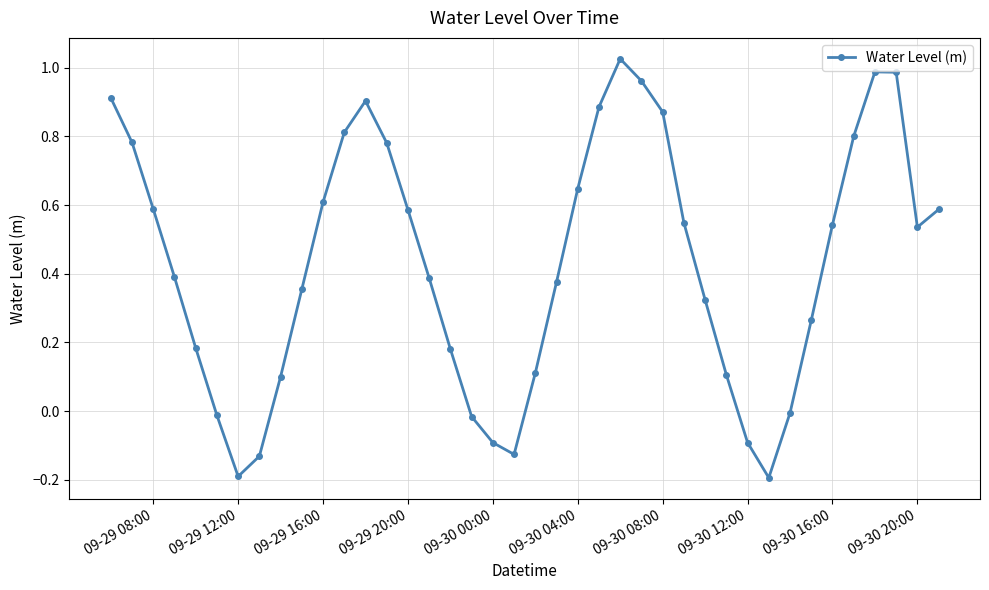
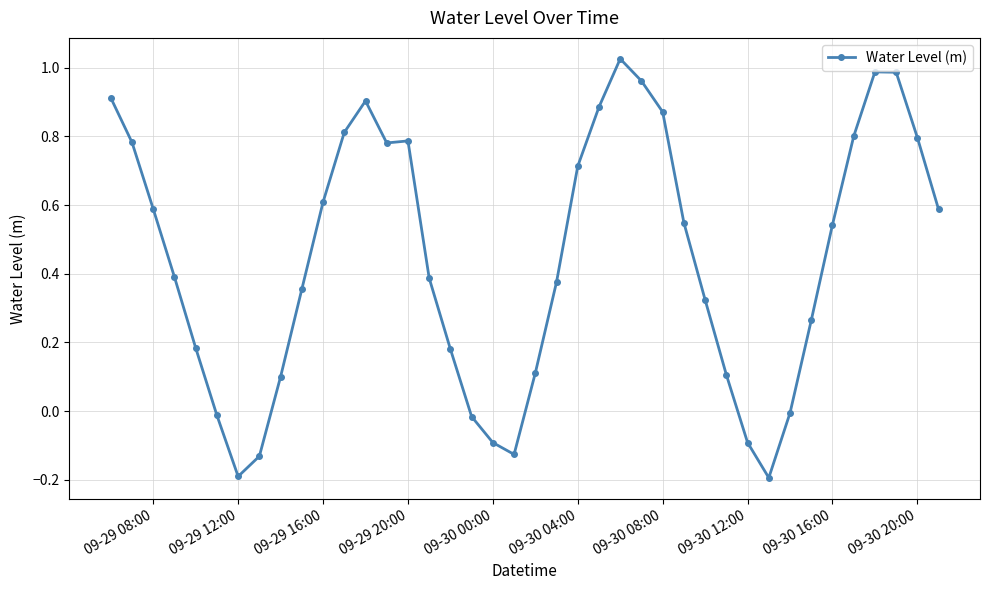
09-29 20:00: 0.59 -> 0.79
09-30 04:00: 0.65 -> 0.71
09-30 20:00: 0.54 -> 0.80
